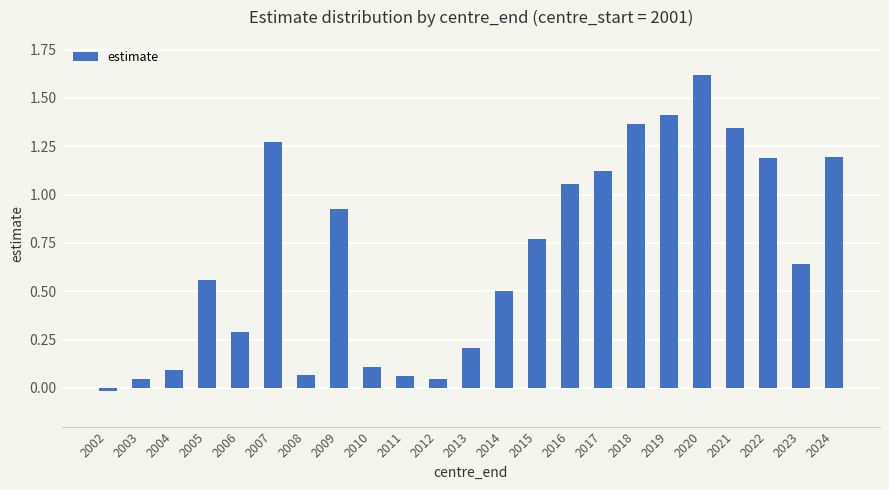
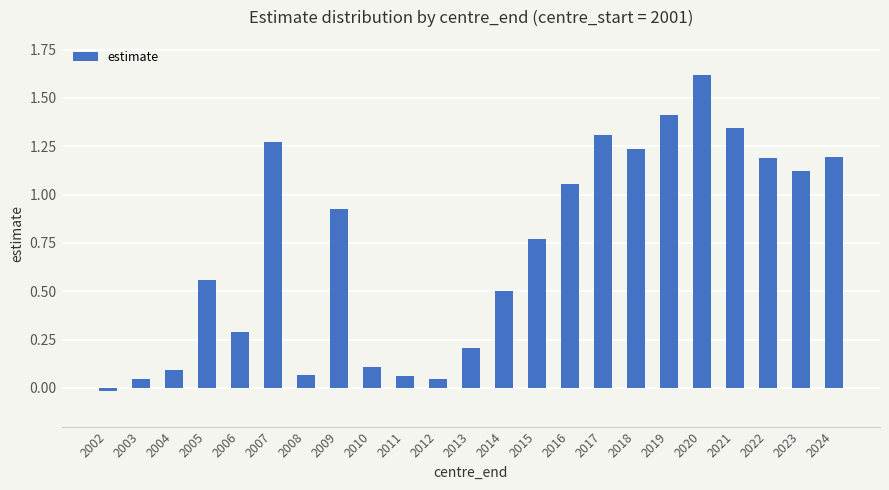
2017: 1.12 -> 1.31
2018: 1.37 -> 1.23
2023: 0.64 -> 1.12
